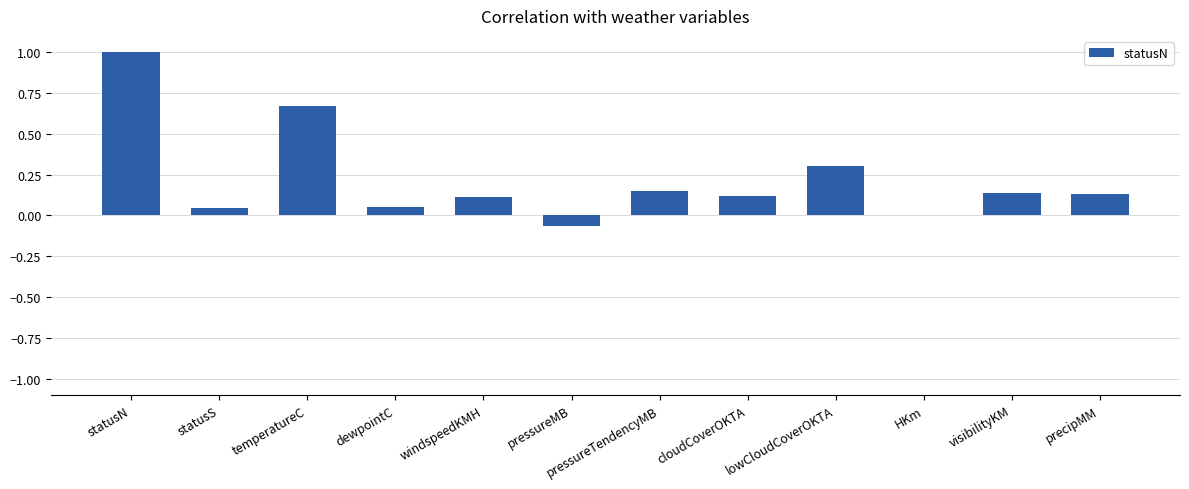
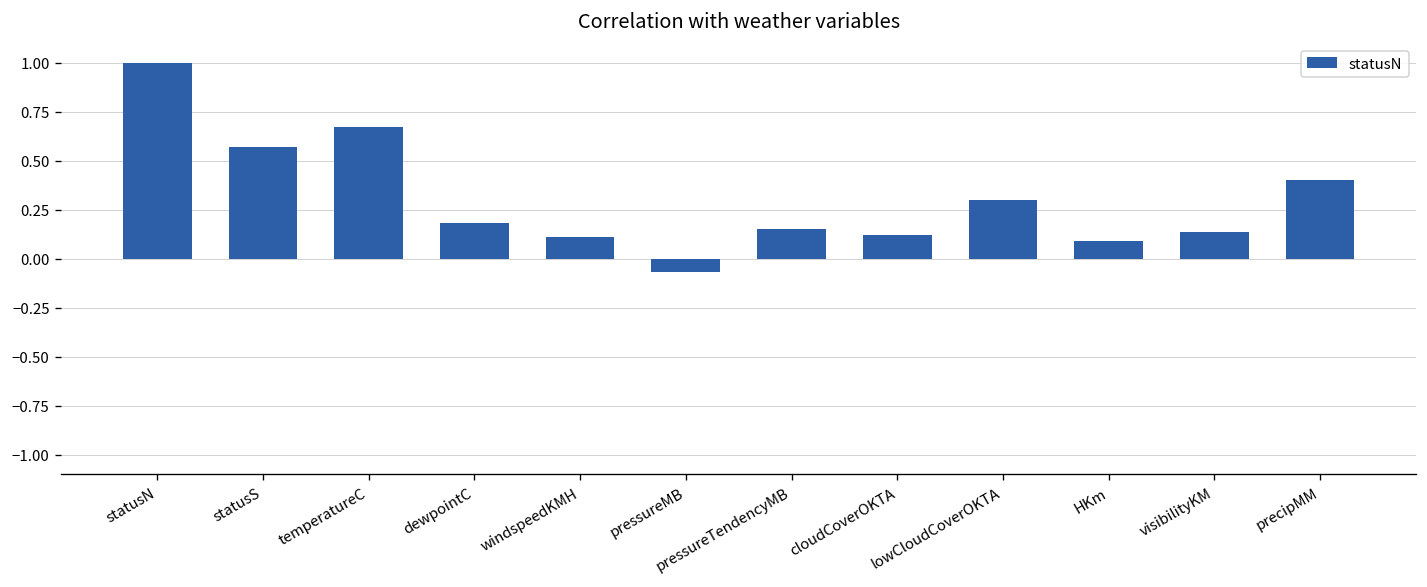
statusS: 0.04 -> 0.57
dewpointC: 0.05 -> 0.18
HKm: 0.00 -> 0.09
precipMM: 0.13 -> 0.40
